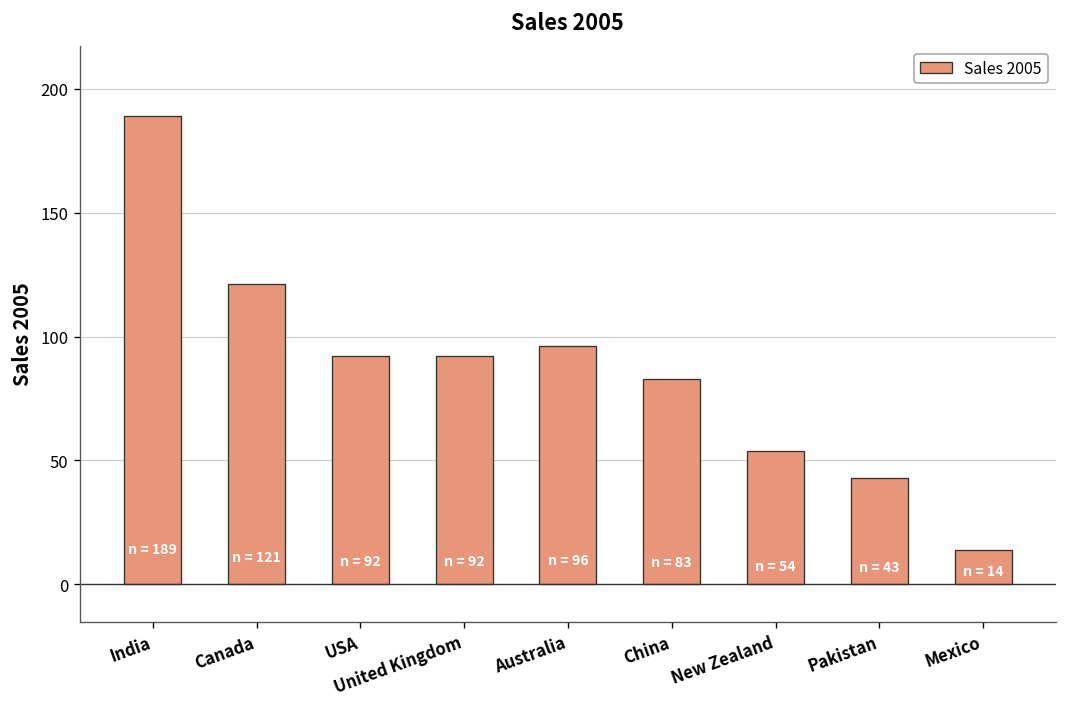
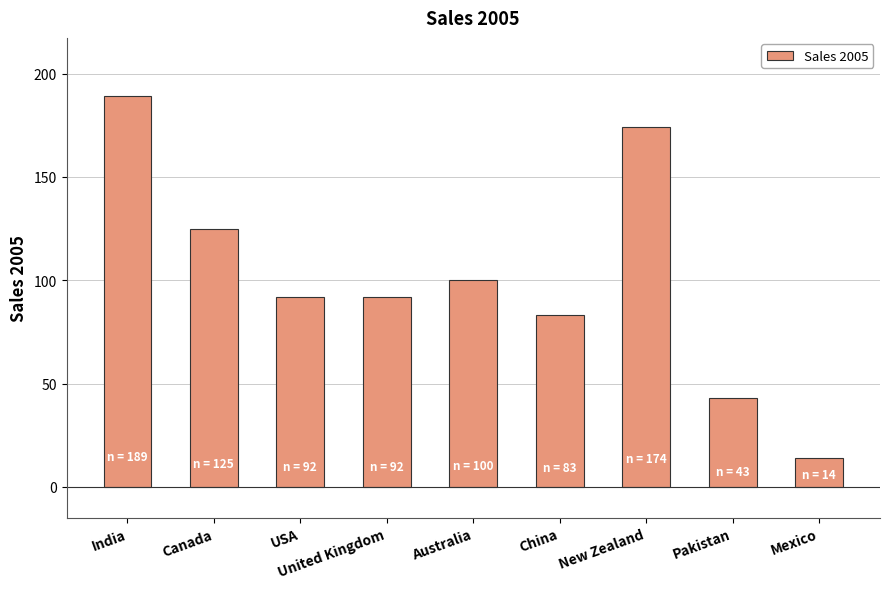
Canada: 121 -> 125
Australia: 96 -> 100
New Zealand: 54 -> 174
